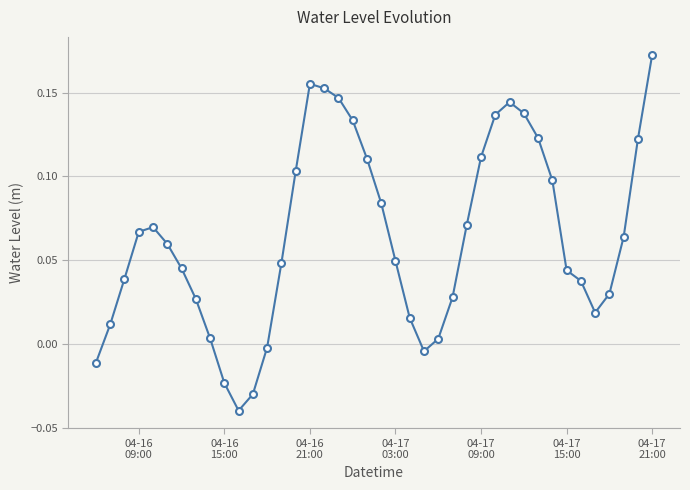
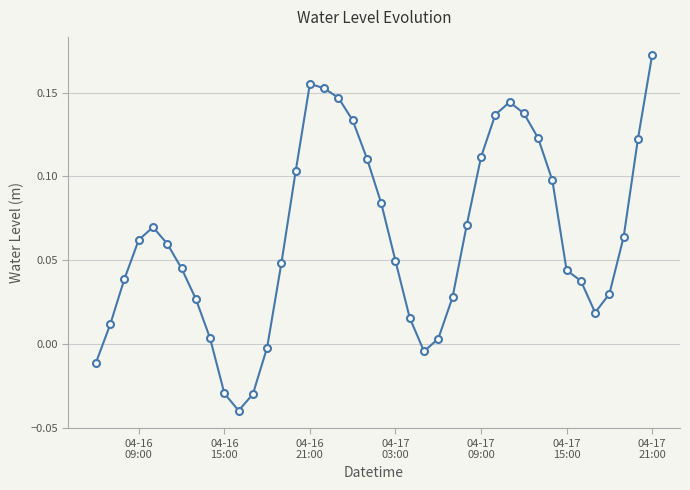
04-16 09:00: 0.067 -> 0.062
04-16 15:00: -0.023 -> -0.029
